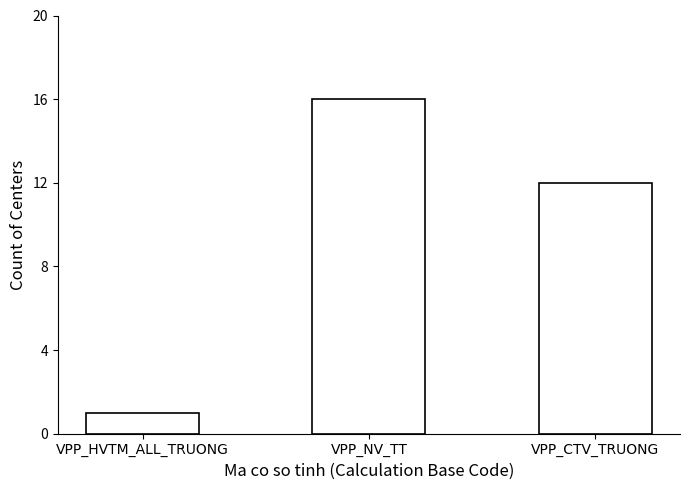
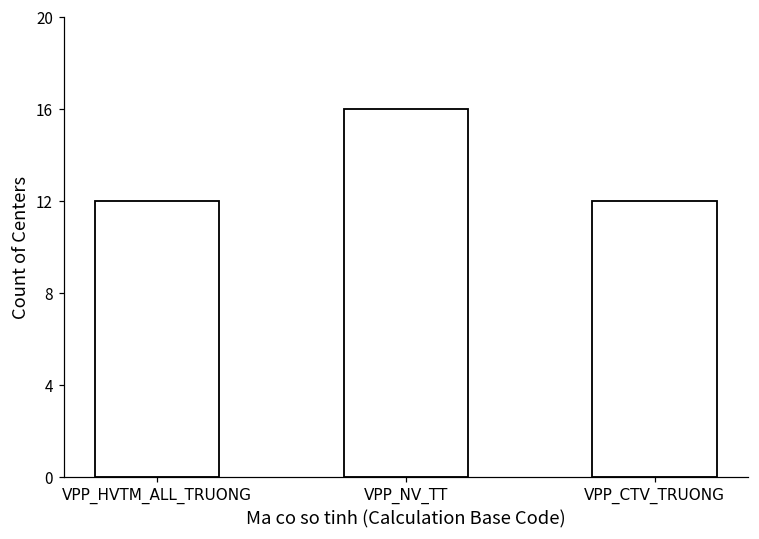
VPP_HVTM_ALL_TRUONG: 1 -> 12
